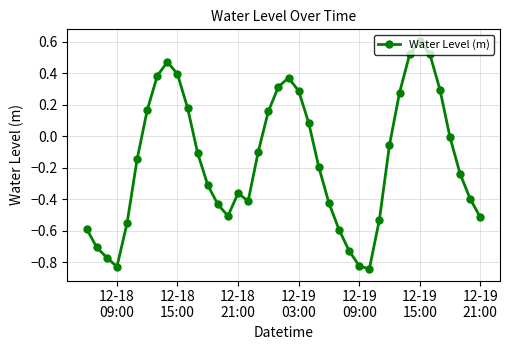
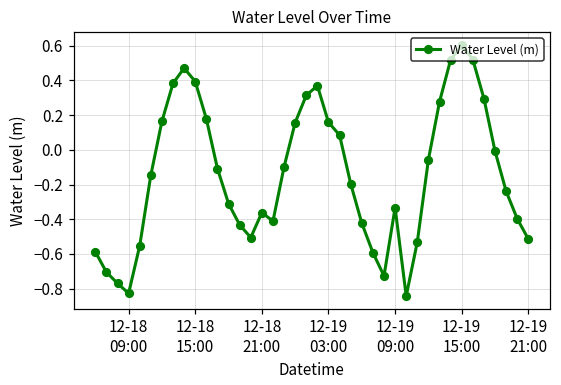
12-19 03:00: 0.29 -> 0.16
12-19 09:00: -0.82 -> -0.33
